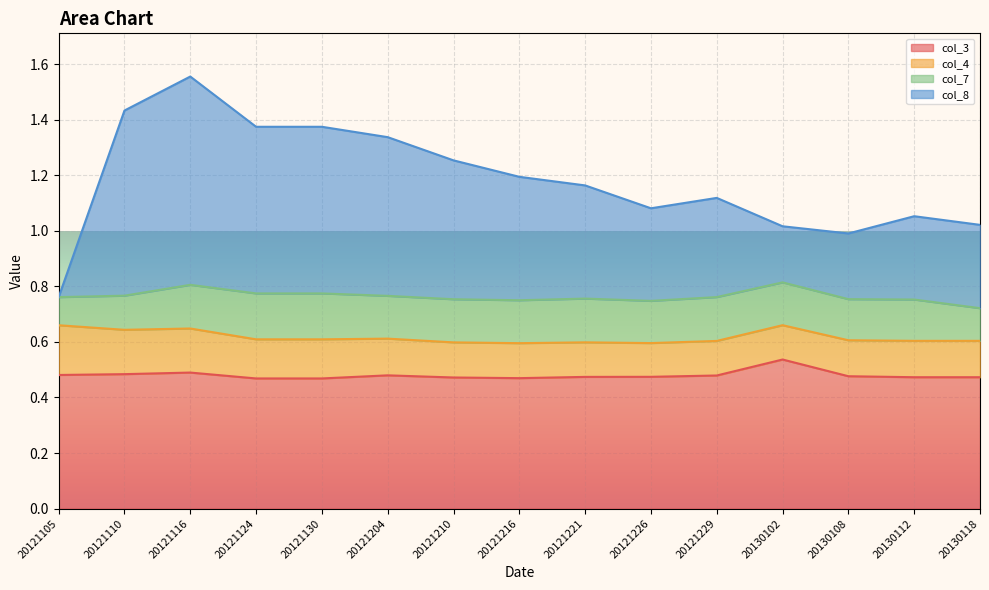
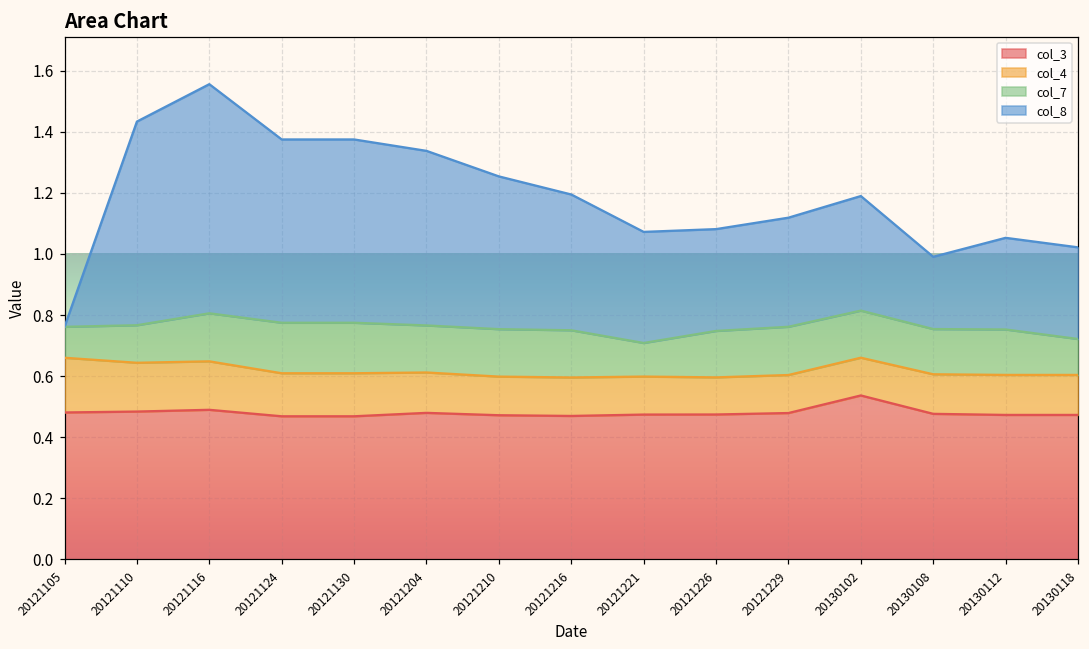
col_7, 20121221: 0.16 -> 0.11
col_8, 20121221: 0.41 -> 0.36
col_8, 20130102: 0.20 -> 0.38
